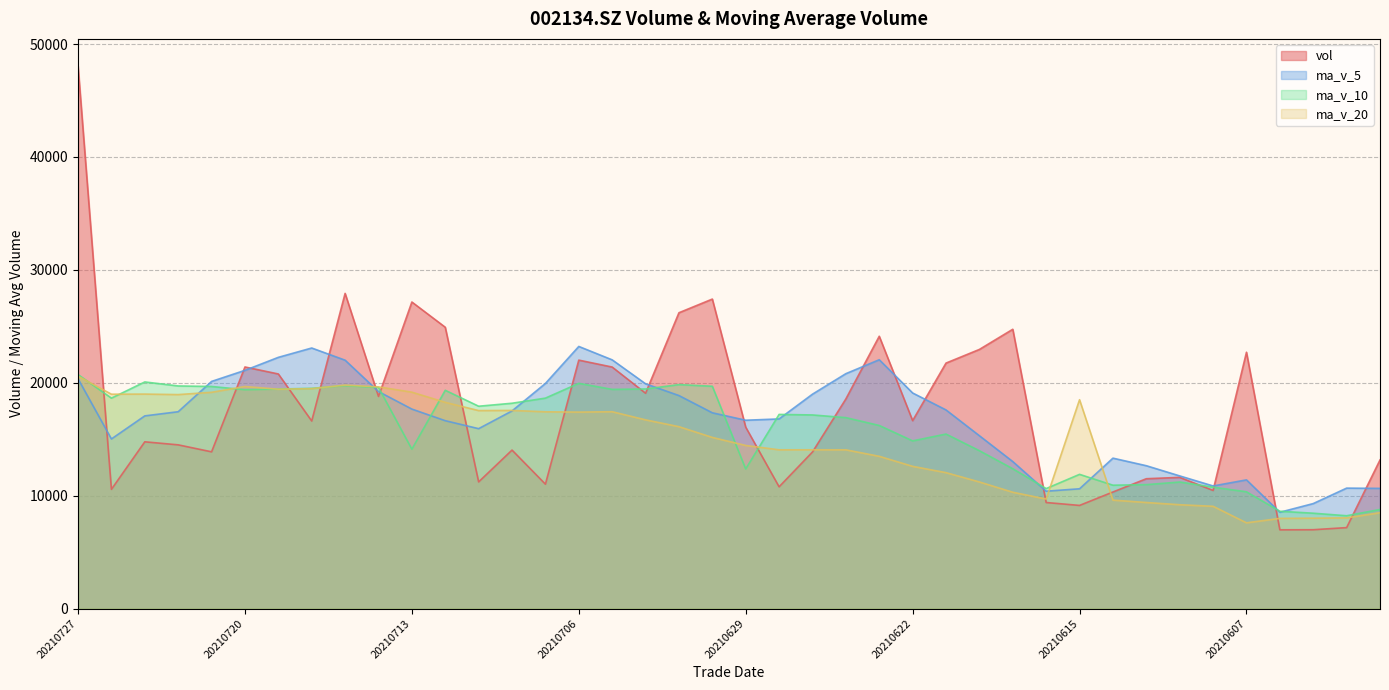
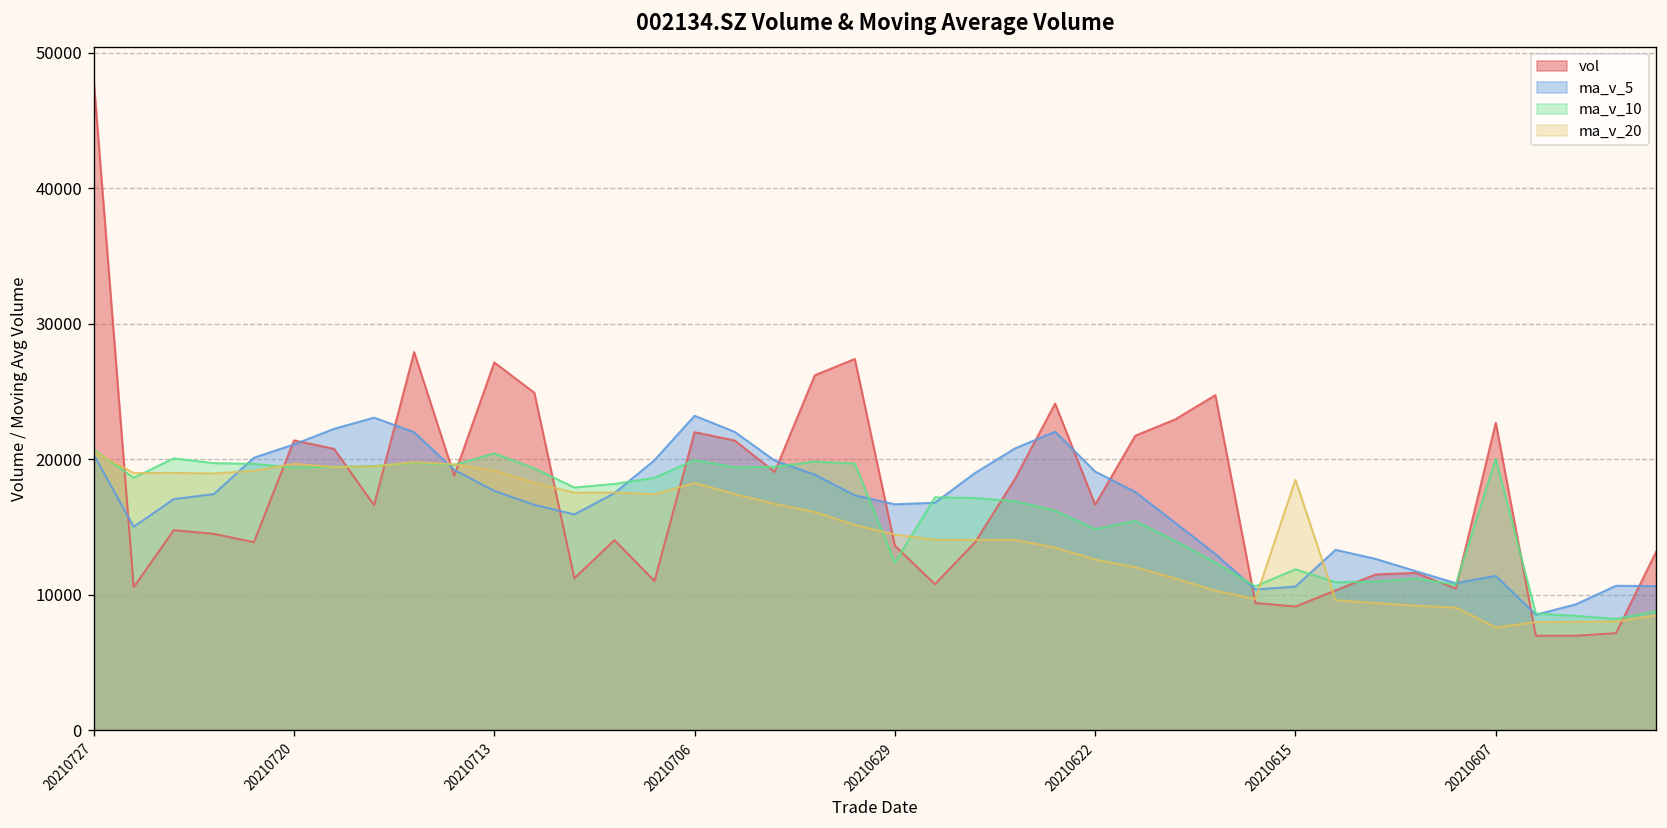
ma_v_10, 20210713: 14100 -> 20400
ma_v_20, 20210706: 17400 -> 18300
vol, 20210629: 16100 -> 13600
ma_v_10, 20210607: 10300 -> 20100
